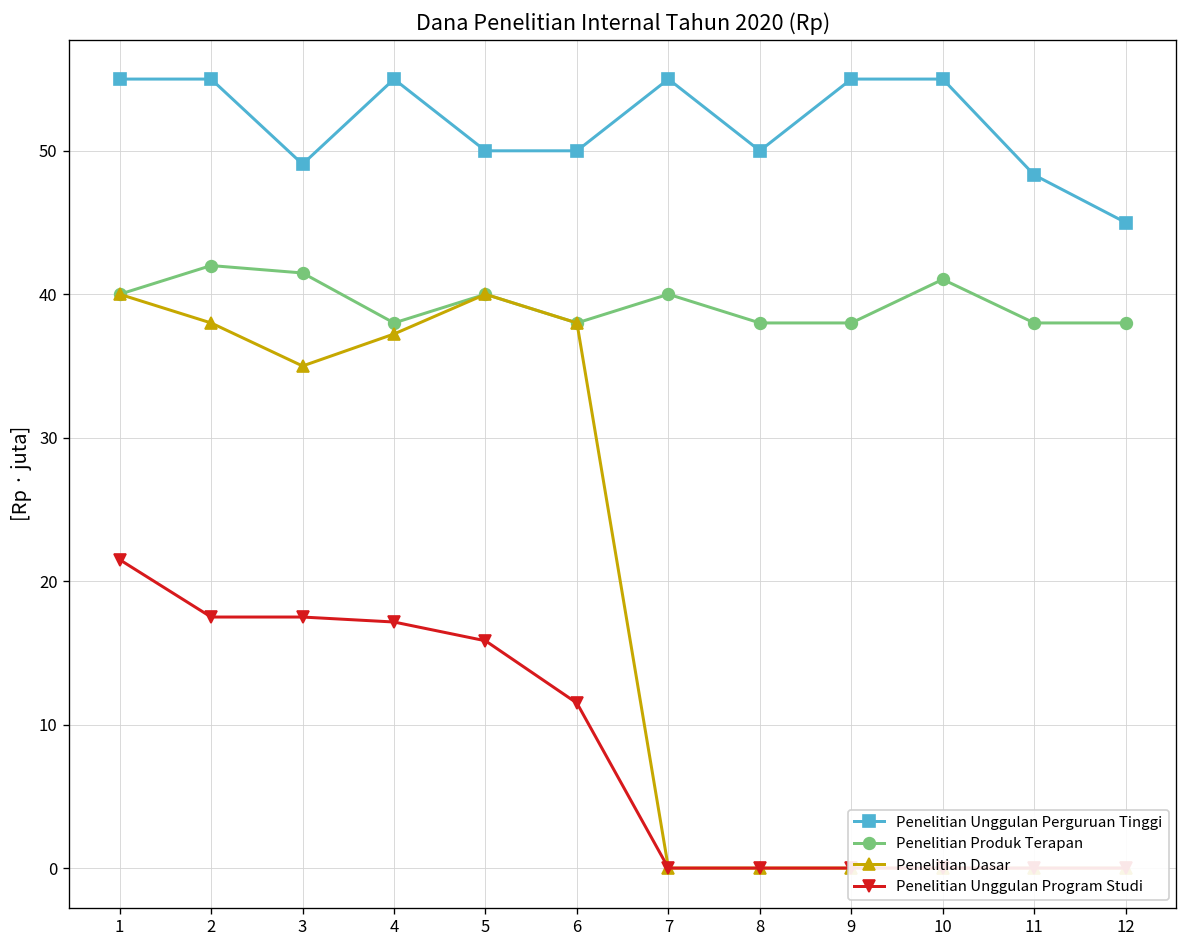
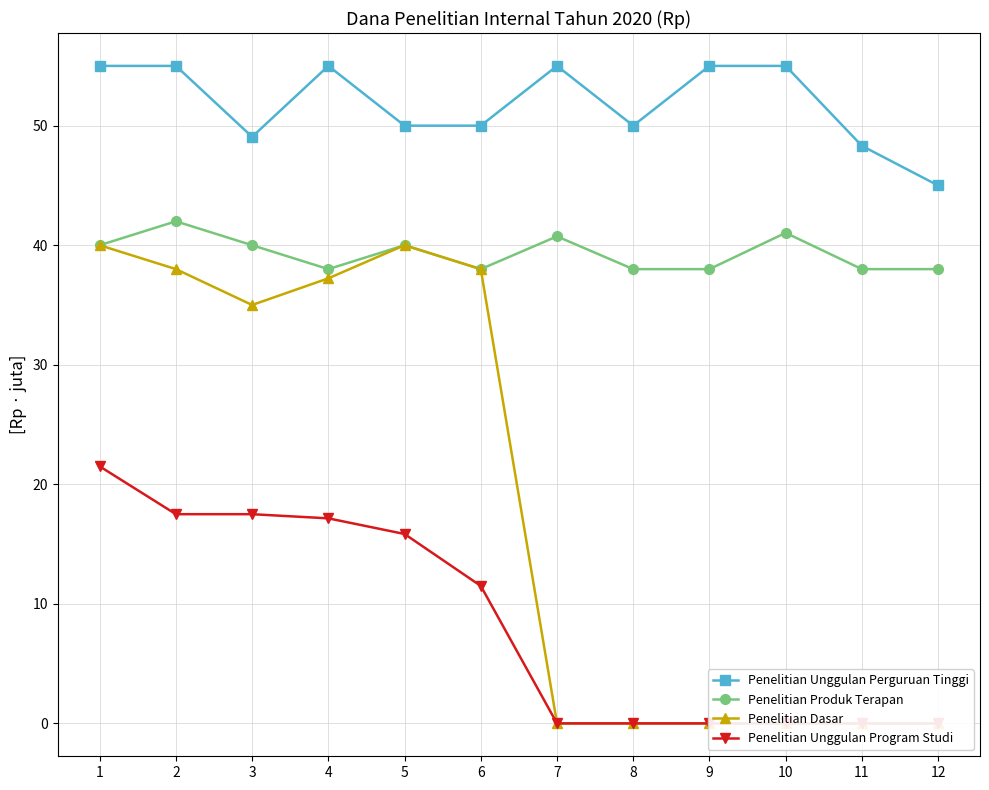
Penelitian Produk Terapan, 3: 41.5 -> 40.0
Penelitian Produk Terapan, 7: 40.0 -> 40.7
